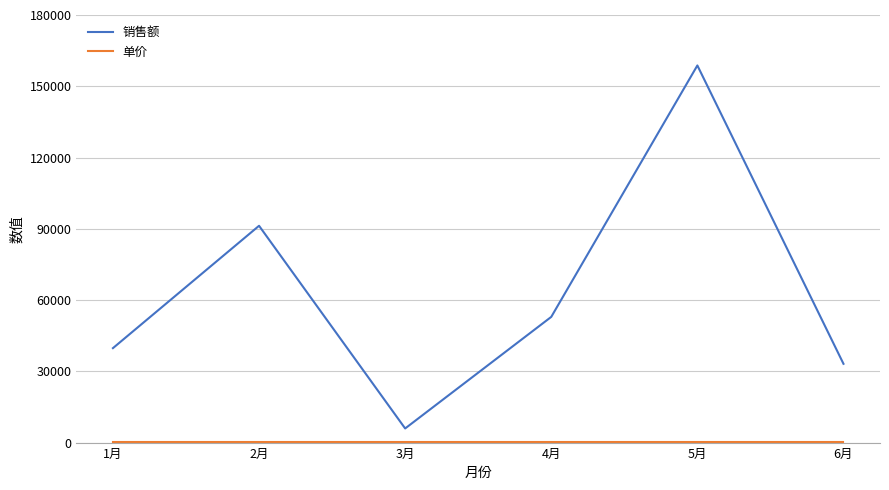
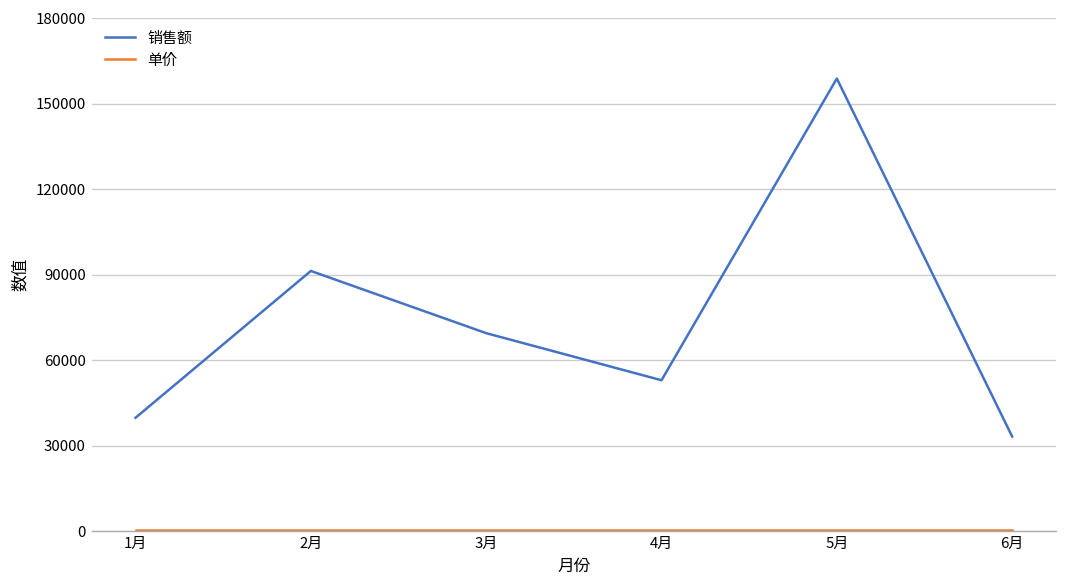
销售额, 3月: 6000 -> 69000
